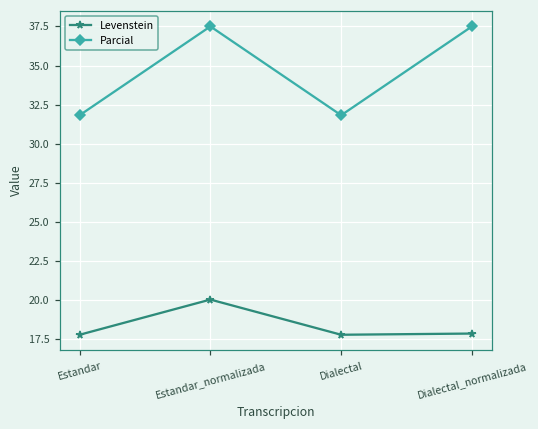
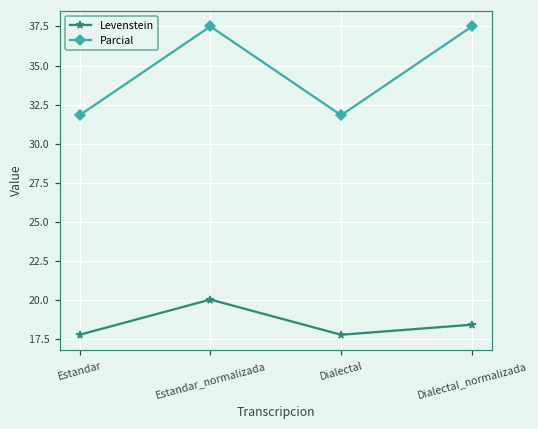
Levenstein, Dialectal_normalizada: 17.9 -> 18.4
